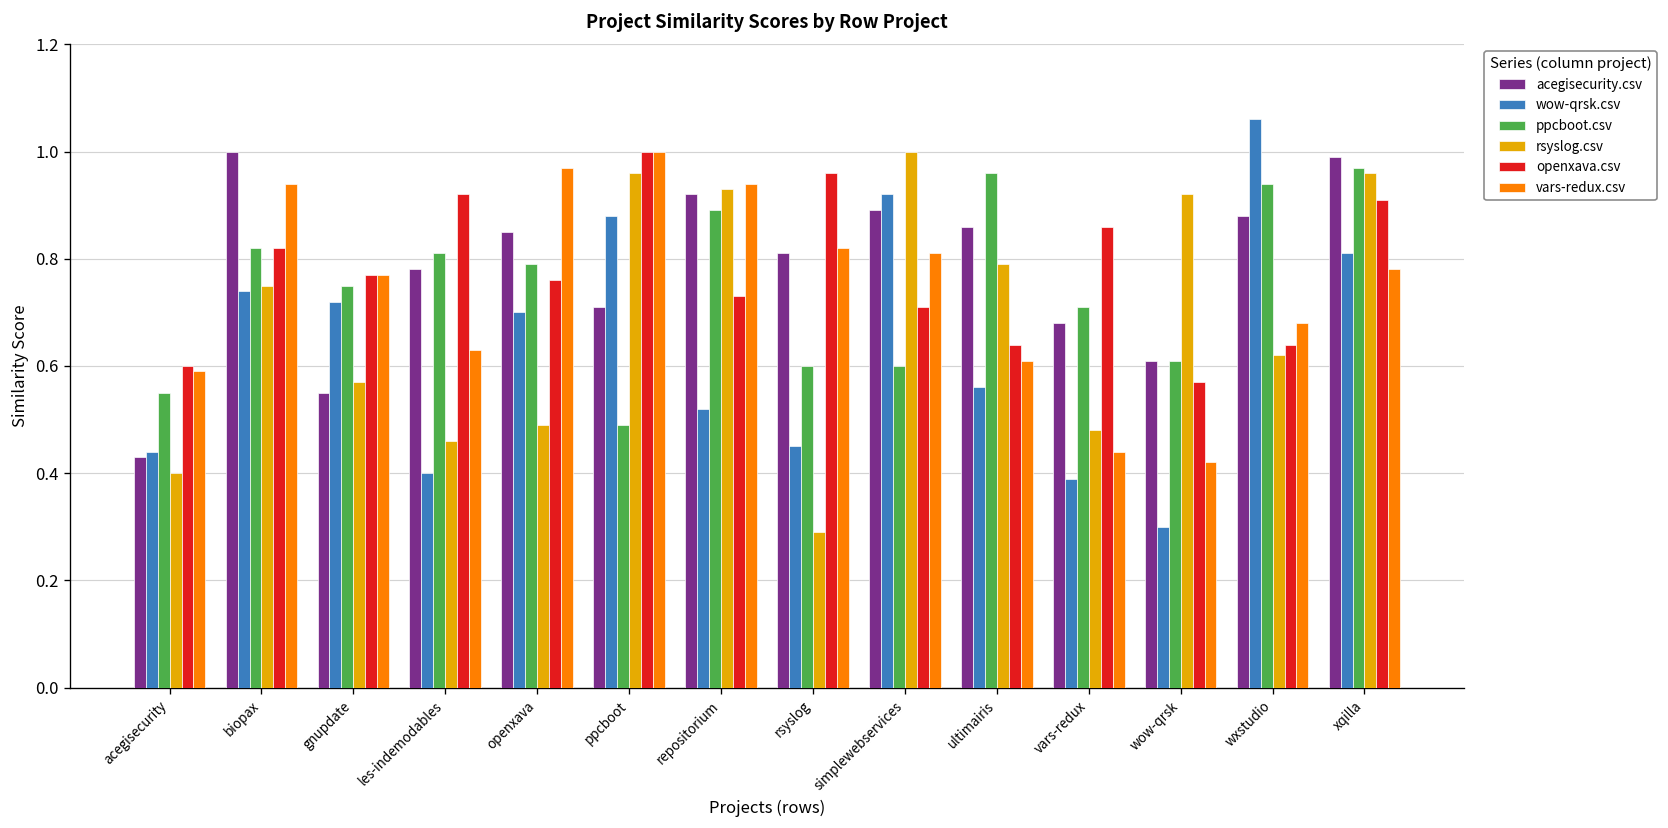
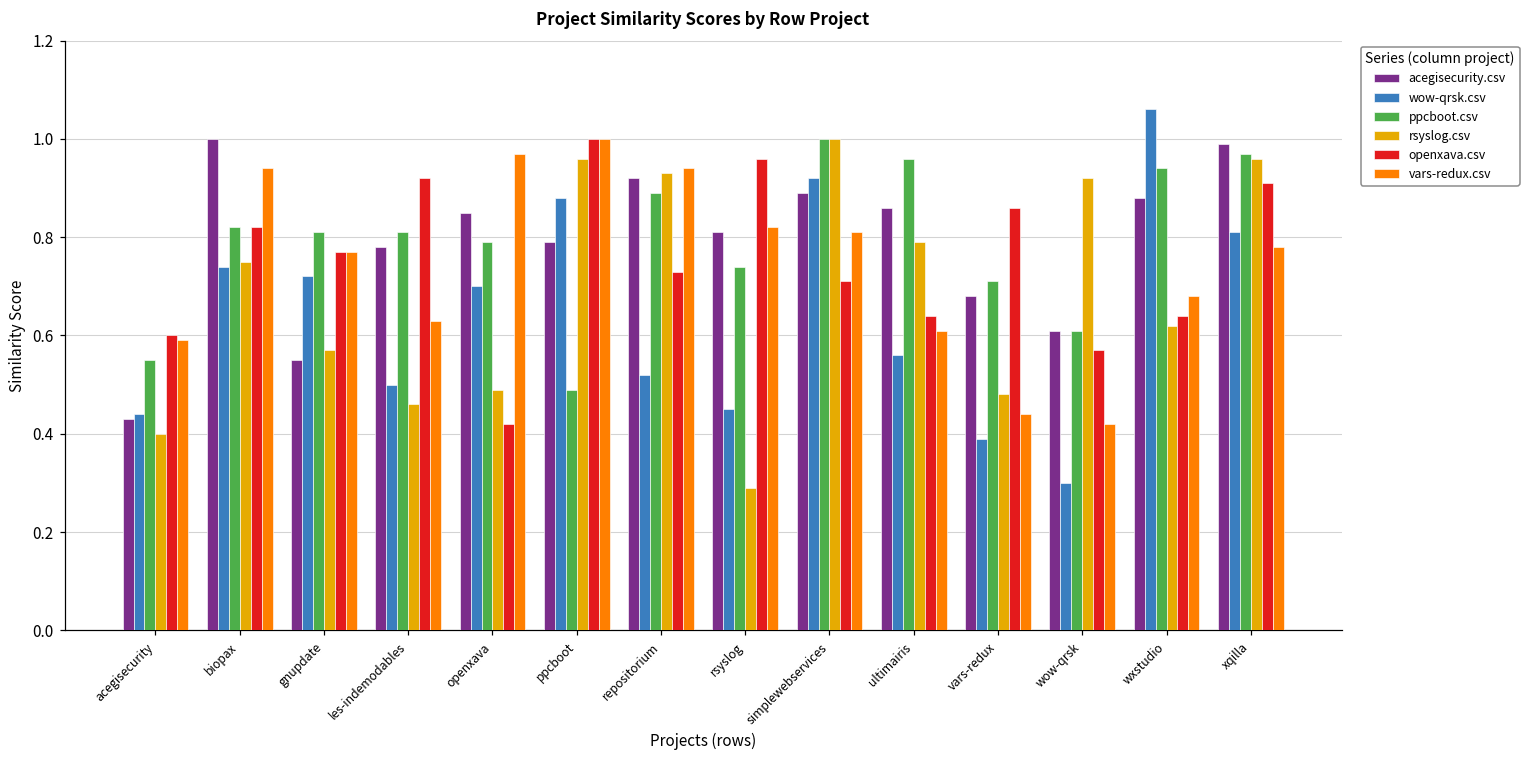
ppcboot.csv, gnupdate: 0.75 -> 0.81
wow-qrsk.csv, les-indemodables: 0.4 -> 0.5
openxava.csv, openxava: 0.76 -> 0.42
acegisecurity.csv, ppcboot: 0.71 -> 0.79
ppcboot.csv, rsyslog: 0.60 -> 0.74
ppcboot.csv, simplewebservices: 0.6 -> 1.0
